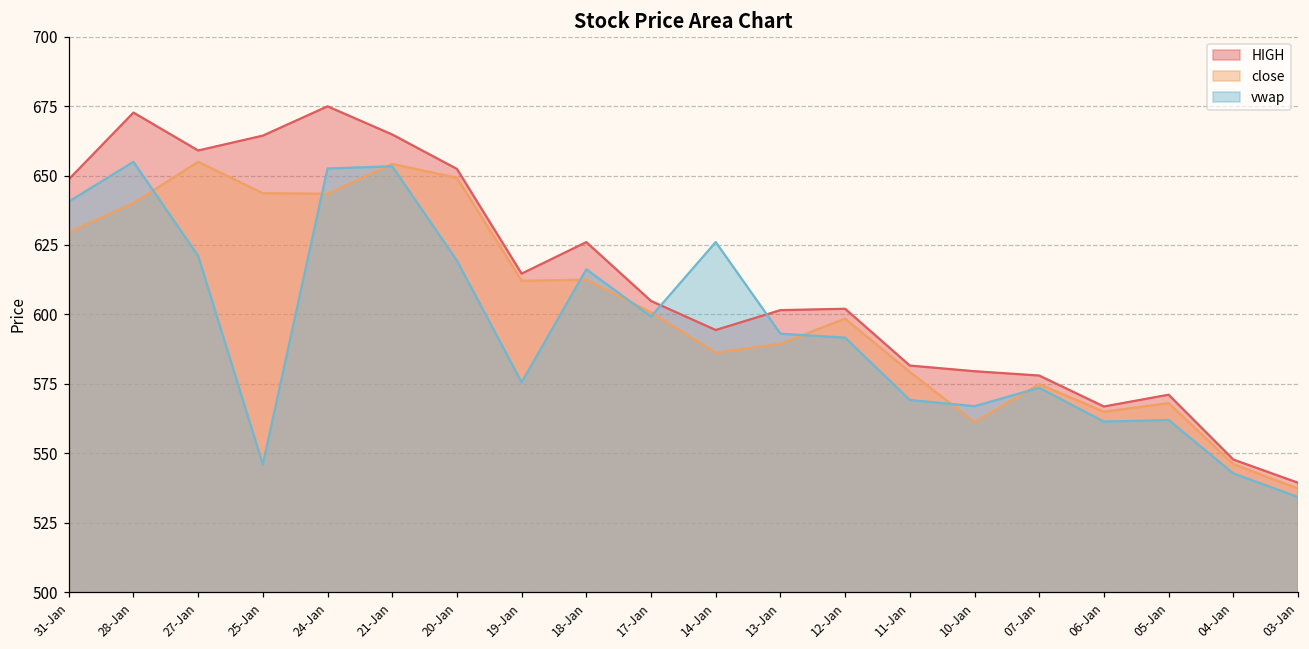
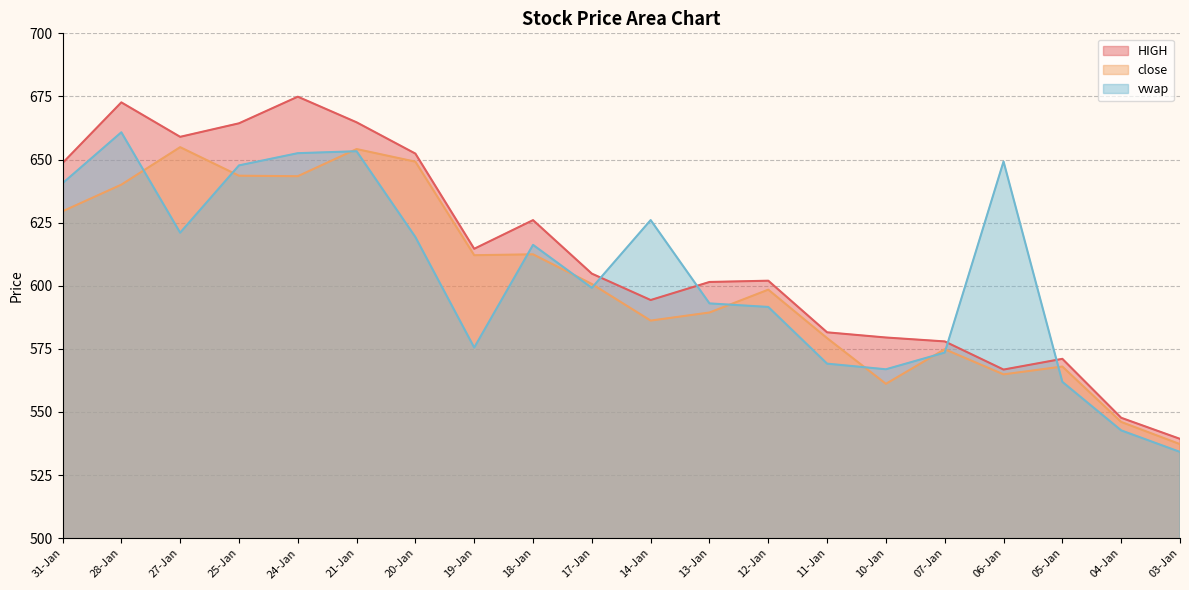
vwap, 28-Jan: 655 -> 661
vwap, 25-Jan: 546 -> 648
vwap, 06-Jan: 561 -> 649
